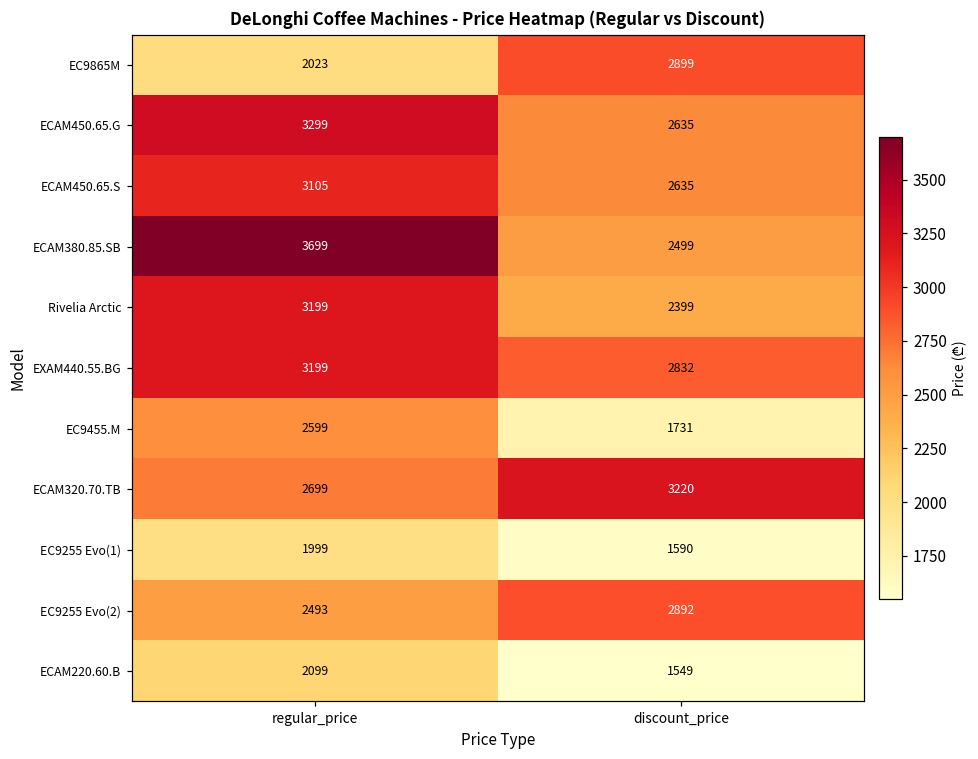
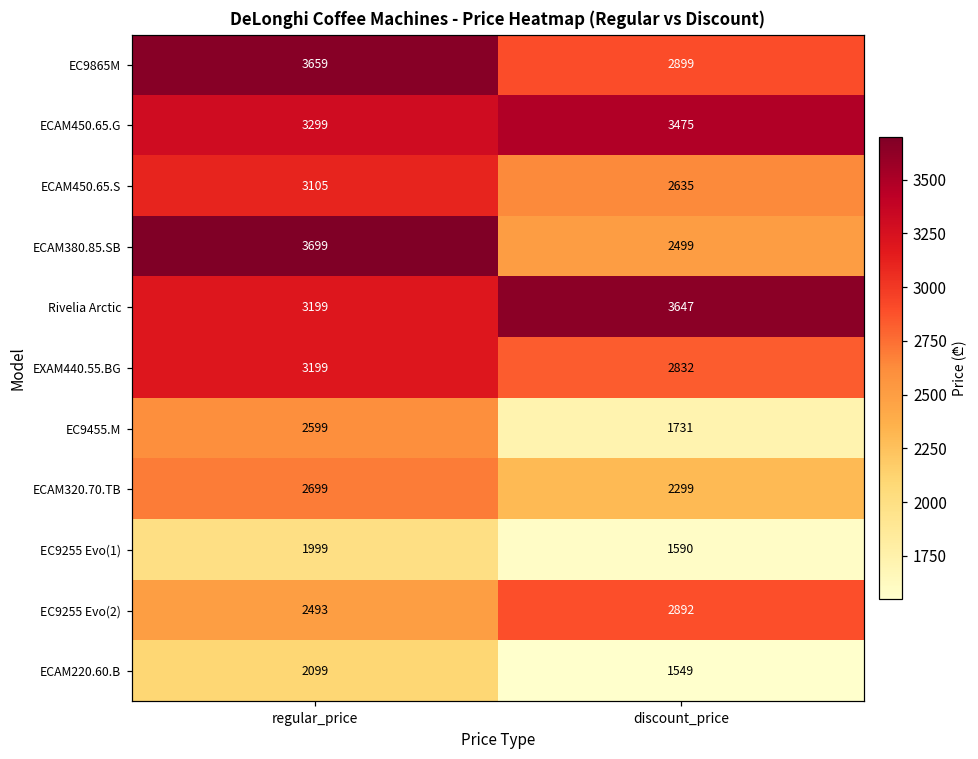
EC9865M, regular_price: 2023 -> 3659
ECAM450.65.G, discount_price: 2635 -> 3475
Rivelia Arctic, discount_price: 2399 -> 3647
ECAM320.70.TB, discount_price: 3220 -> 2299
